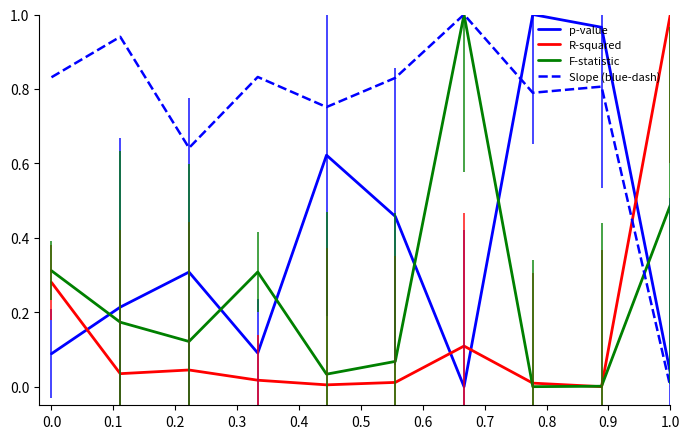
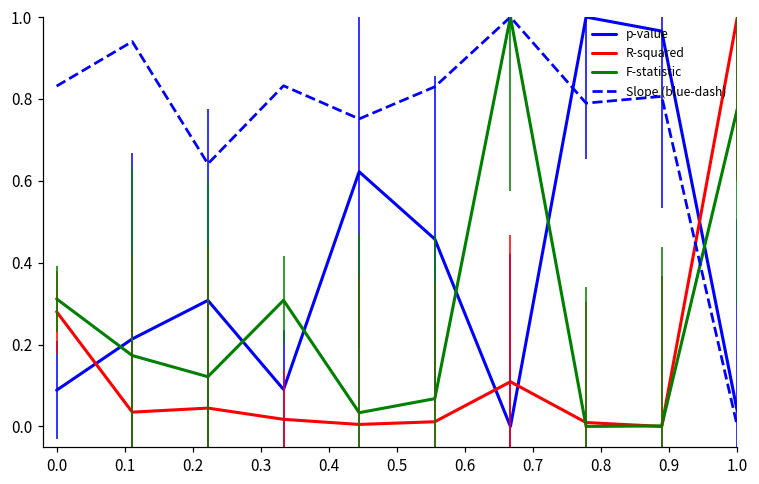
F-statistic, 1.0: 0.49 -> 0.78
